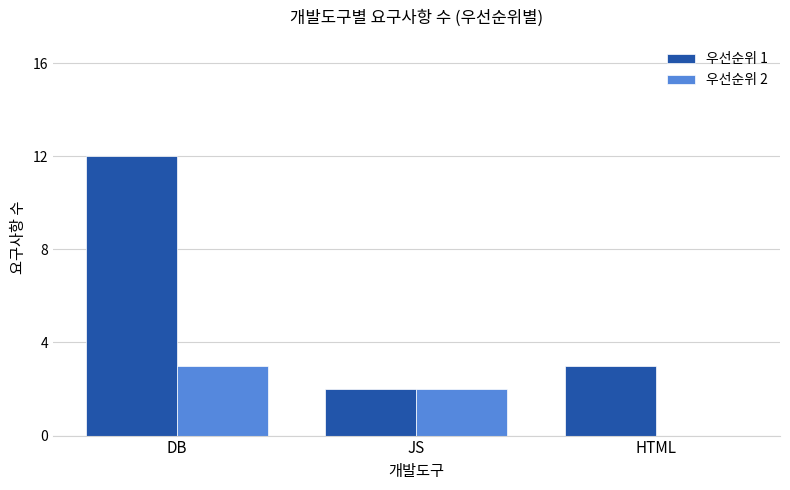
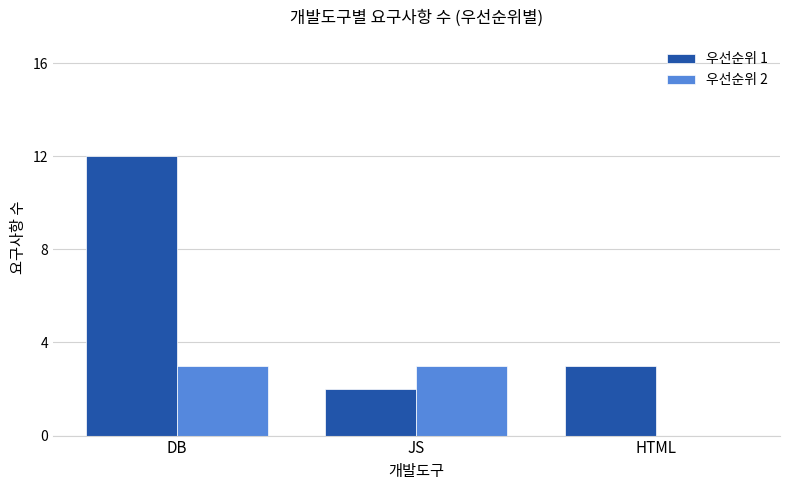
우선순위 2, JS: 2 -> 3
